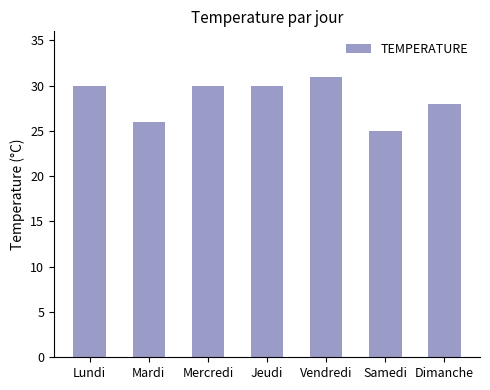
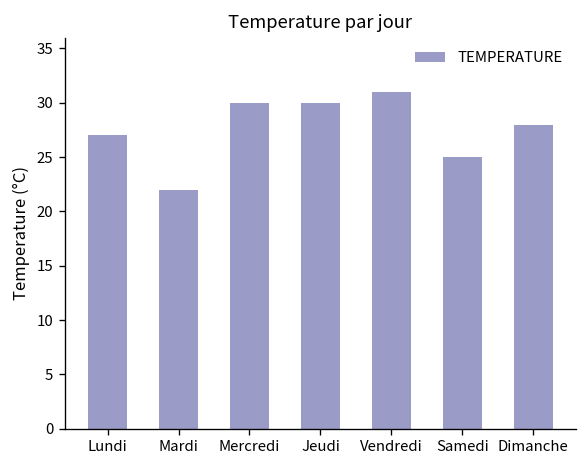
Lundi: 30 -> 27
Mardi: 26 -> 22
